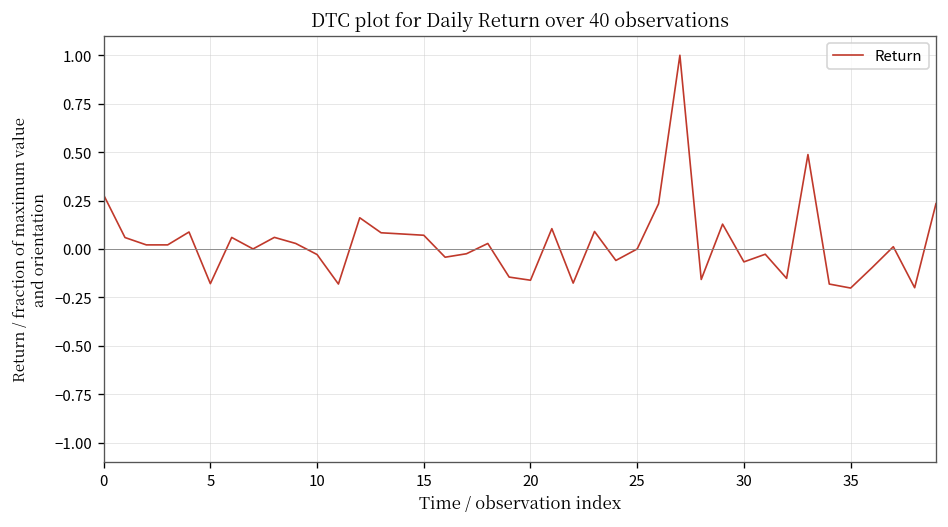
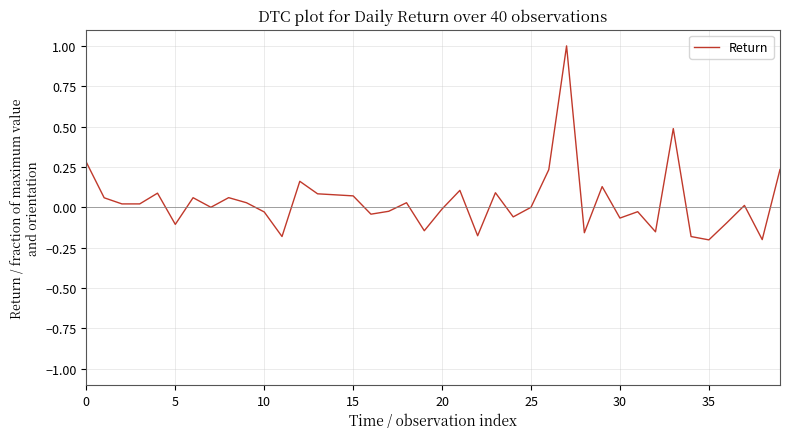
5: -0.18 -> -0.11
20: -0.16 -> -0.01
